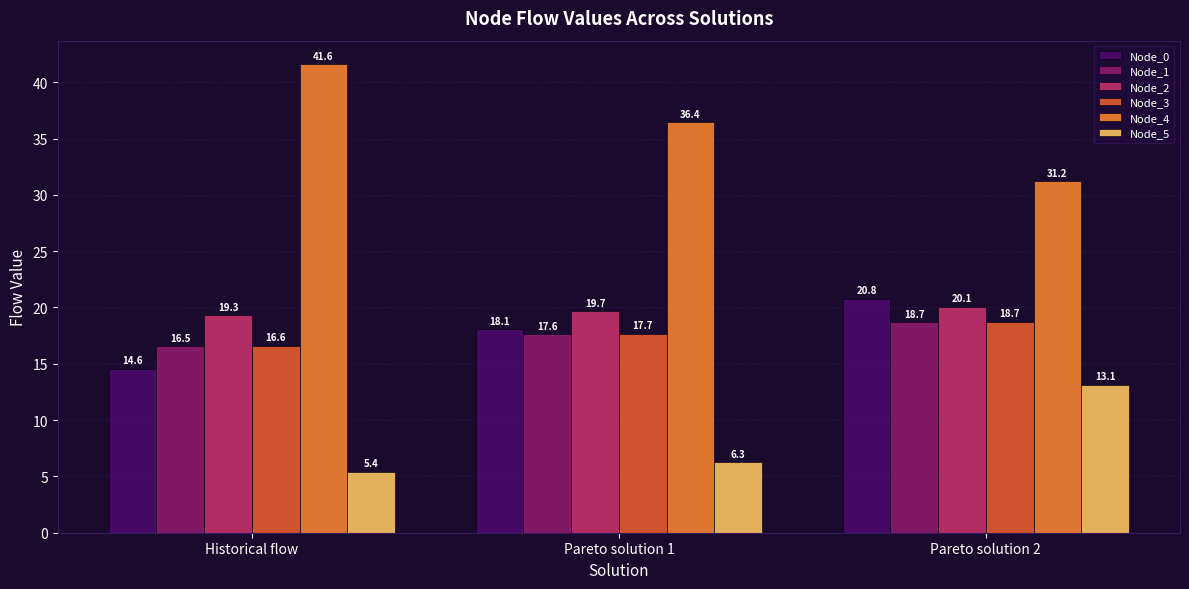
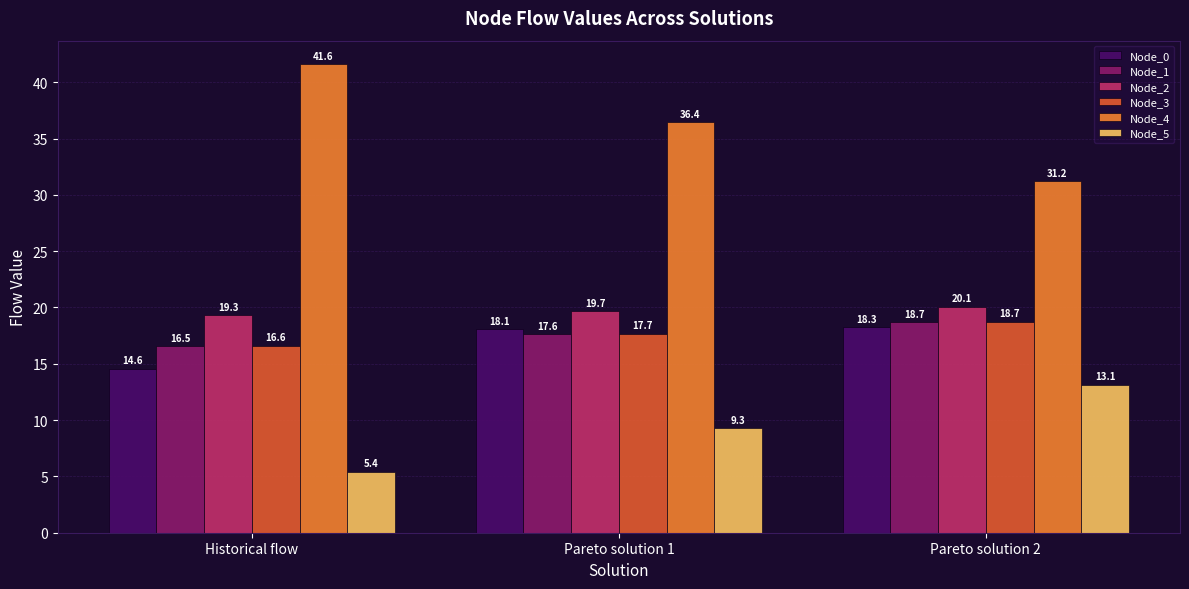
Node_5, Pareto solution 1: 6.3 -> 9.3
Node_0, Pareto solution 2: 20.8 -> 18.3
